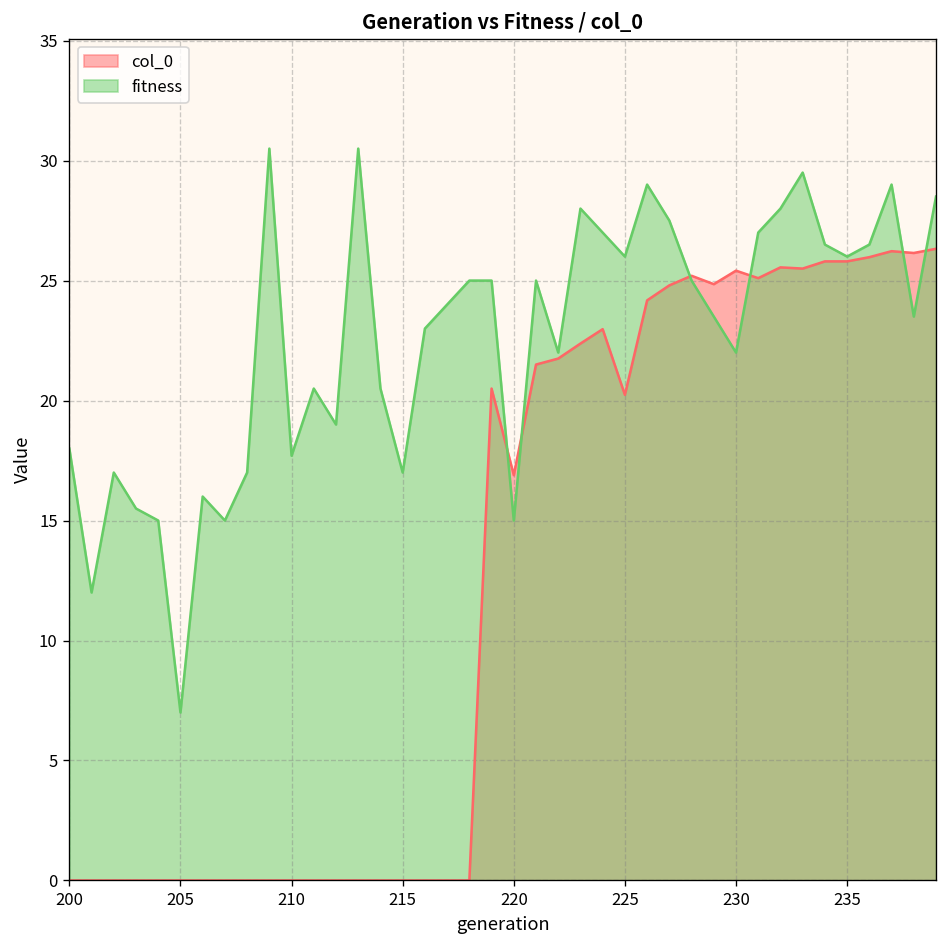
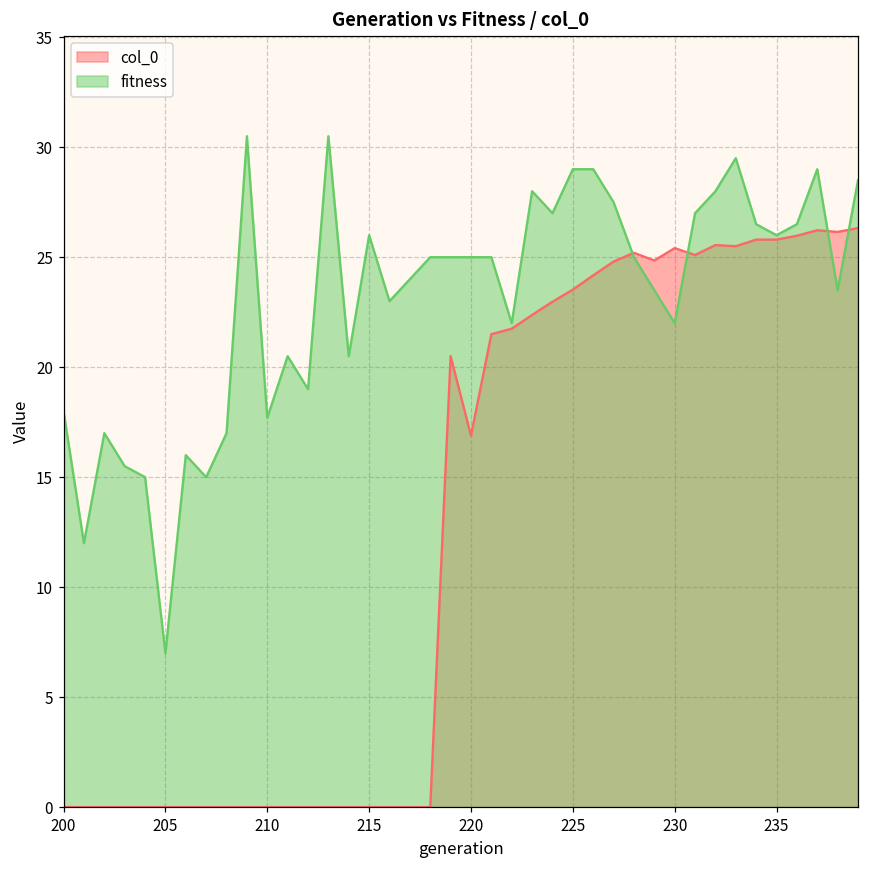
fitness, 215: 17 -> 26
fitness, 220: 15 -> 25
col_0, 225: 20.2 -> 23.5
fitness, 225: 26 -> 29
